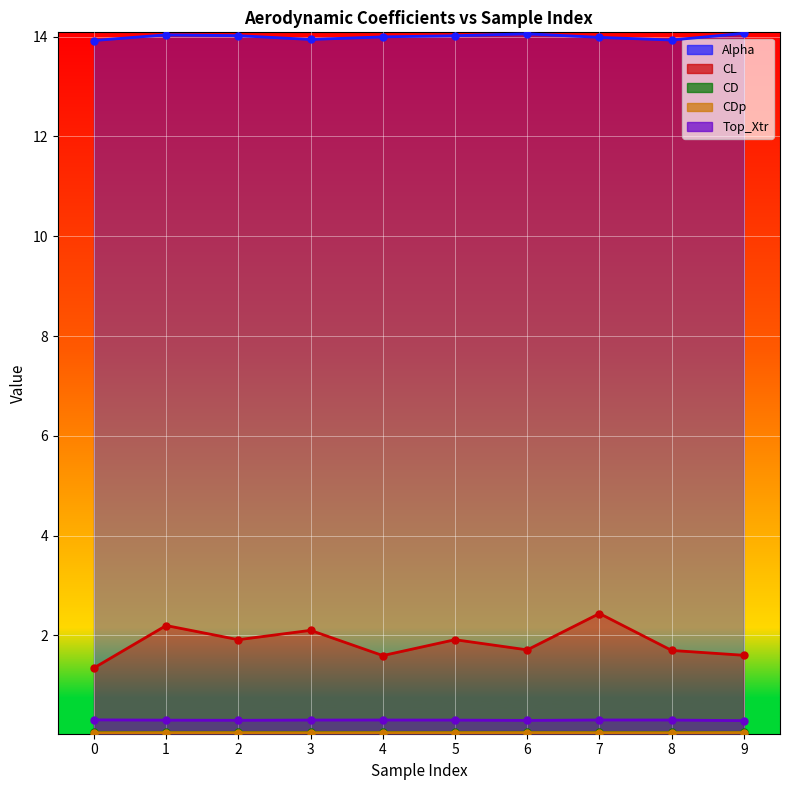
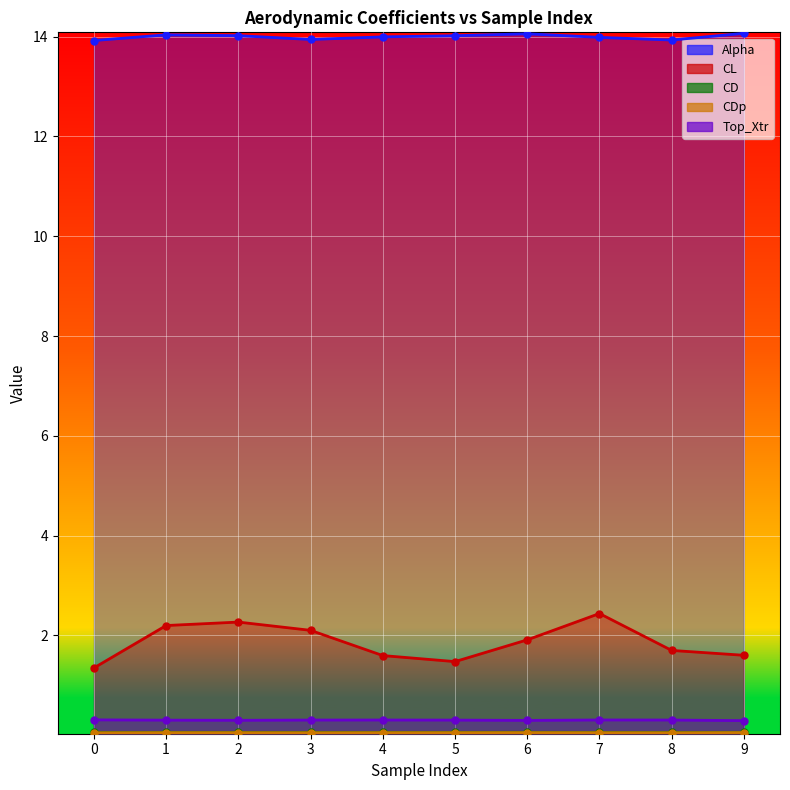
CL, 2: 1.9 -> 2.3
CL, 5: 1.9 -> 1.5
CL, 6: 1.7 -> 1.9
